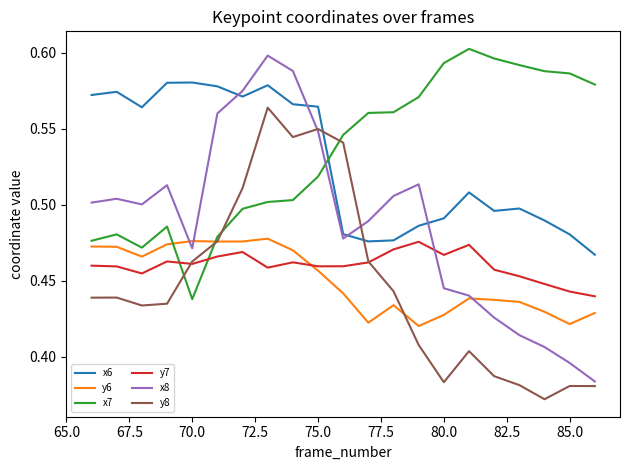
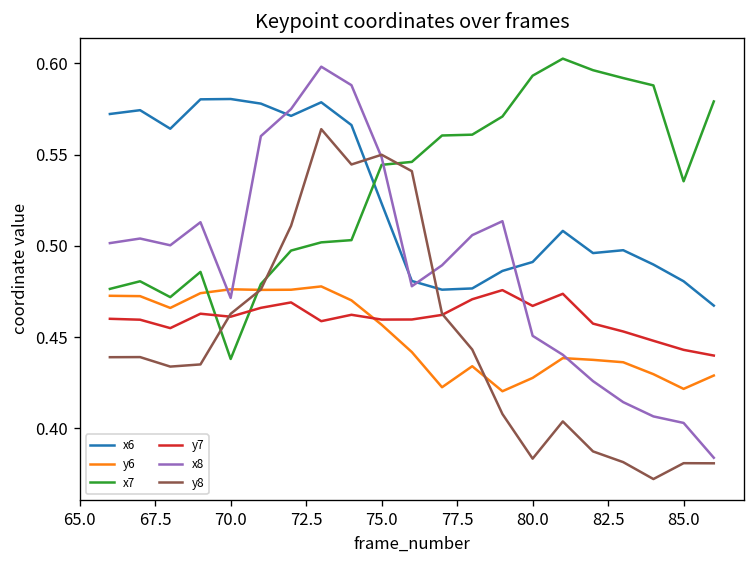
x6, 75.0: 0.565 -> 0.523
x7, 75.0: 0.519 -> 0.544
x8, 80.0: 0.445 -> 0.451
x7, 85.0: 0.587 -> 0.535
x8, 85.0: 0.396 -> 0.403
